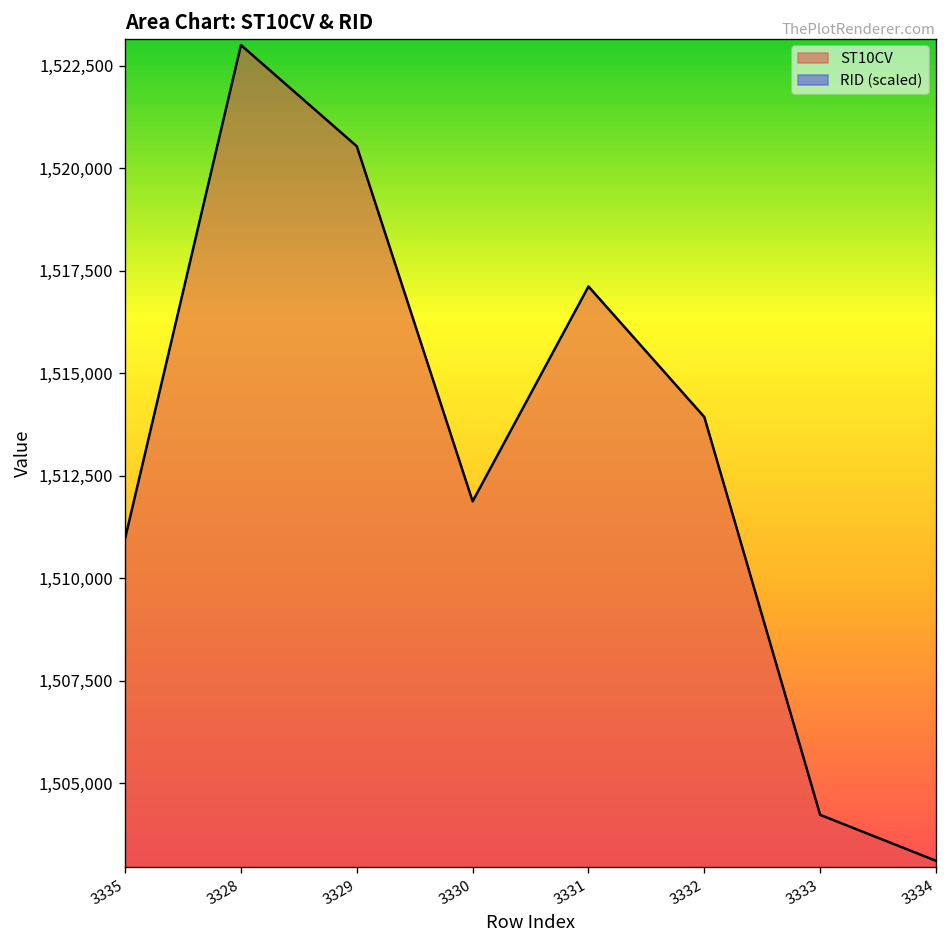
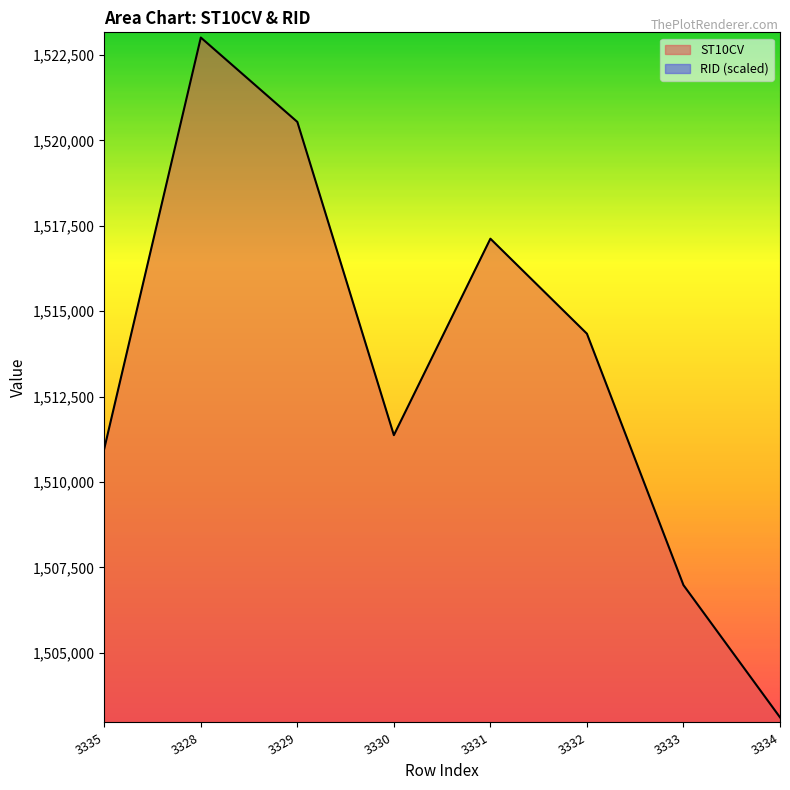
ST10CV, 3330: 1,511,900 -> 1,511,400
ST10CV, 3332: 1,513,900 -> 1,514,300
ST10CV, 3333: 1,504,200 -> 1,507,000
